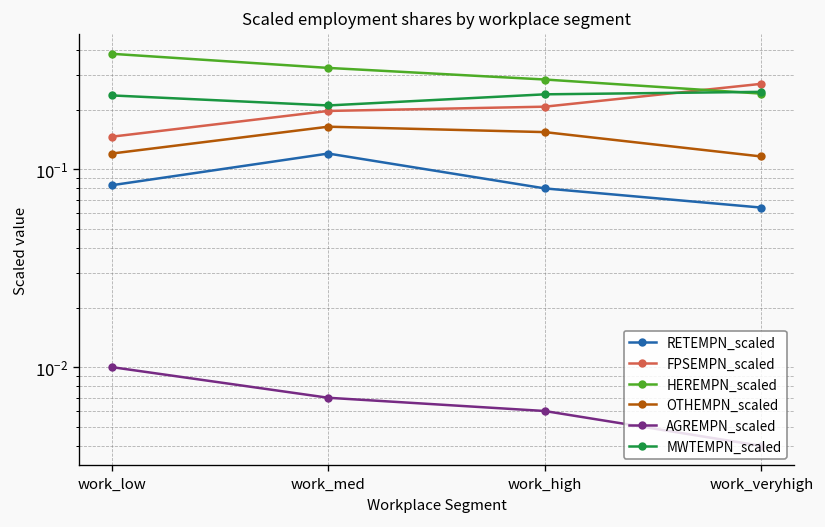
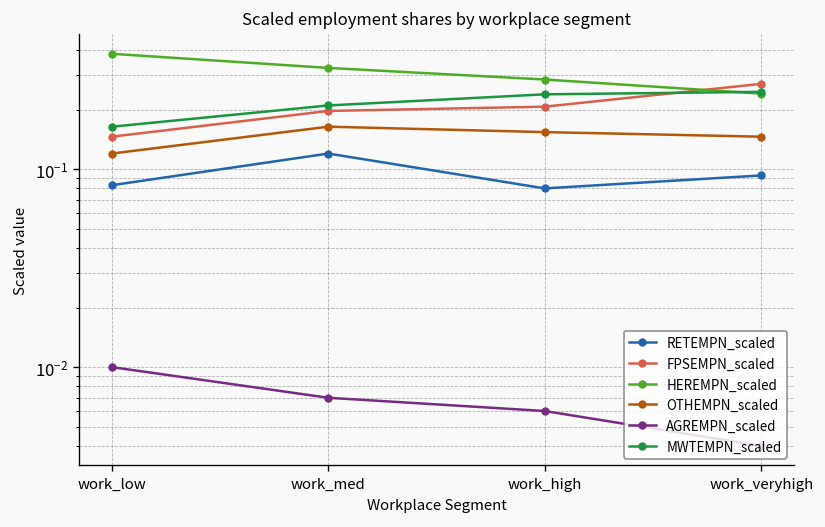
MWTEMPN_scaled, work_low: 0.24 -> 0.16
RETEMPN_scaled, work_veryhigh: 0.064 -> 0.09
OTHEMPN_scaled, work_veryhigh: 0.12 -> 0.15
